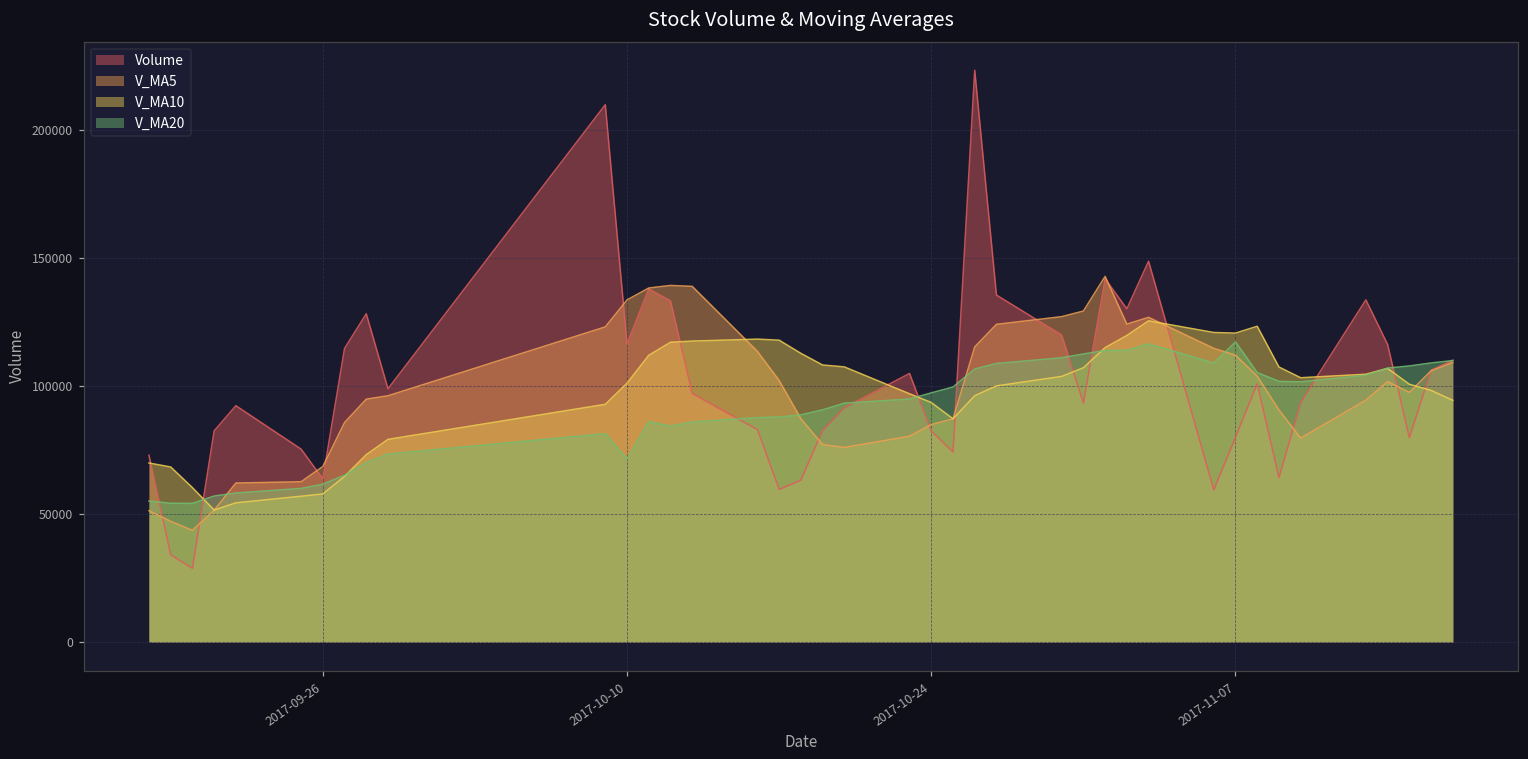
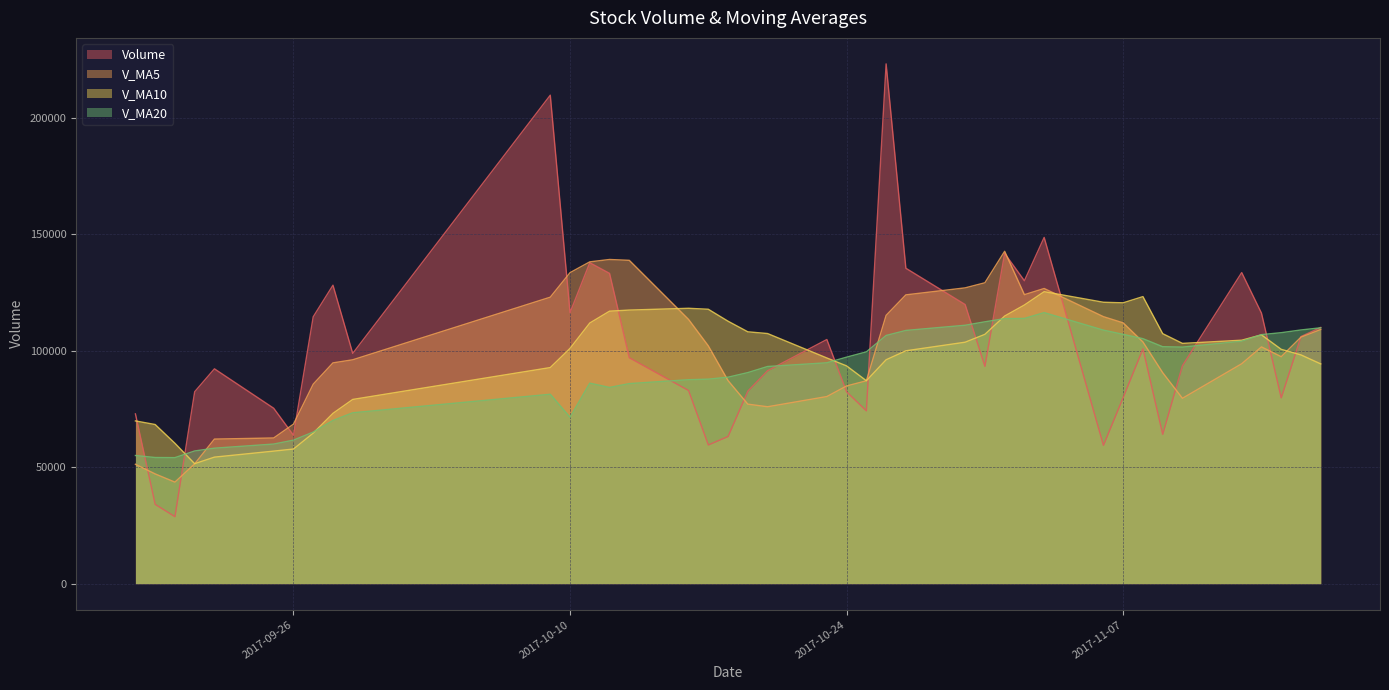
V_MA20, 2017-11-07: 117000 -> 107000
